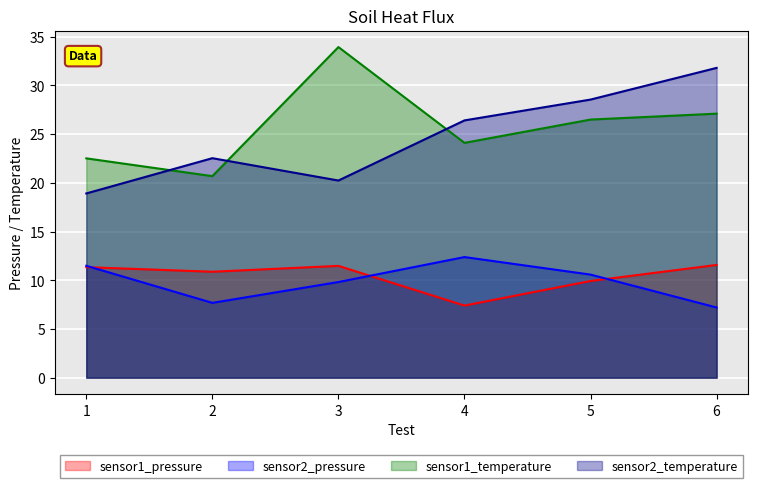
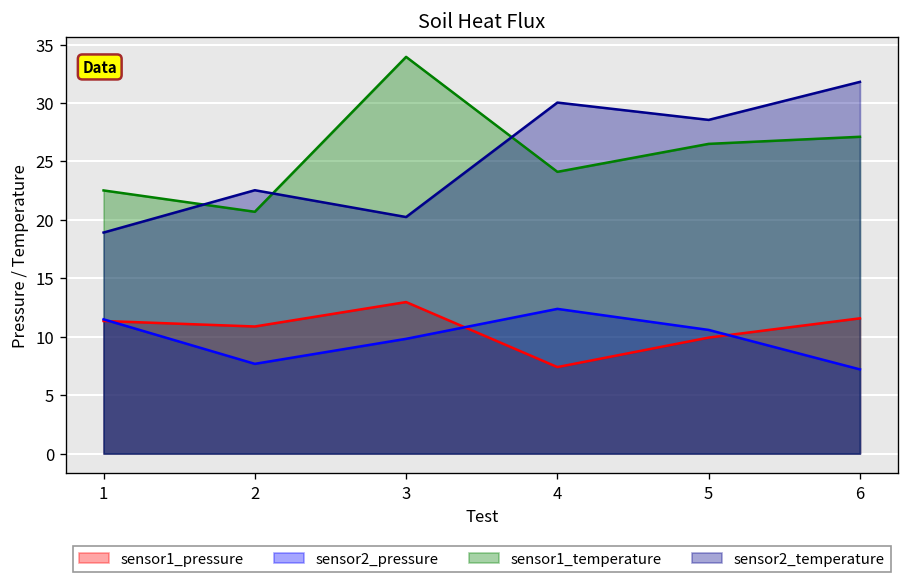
sensor1_pressure, 3: 11 -> 13
sensor2_temperature, 4: 26 -> 30
